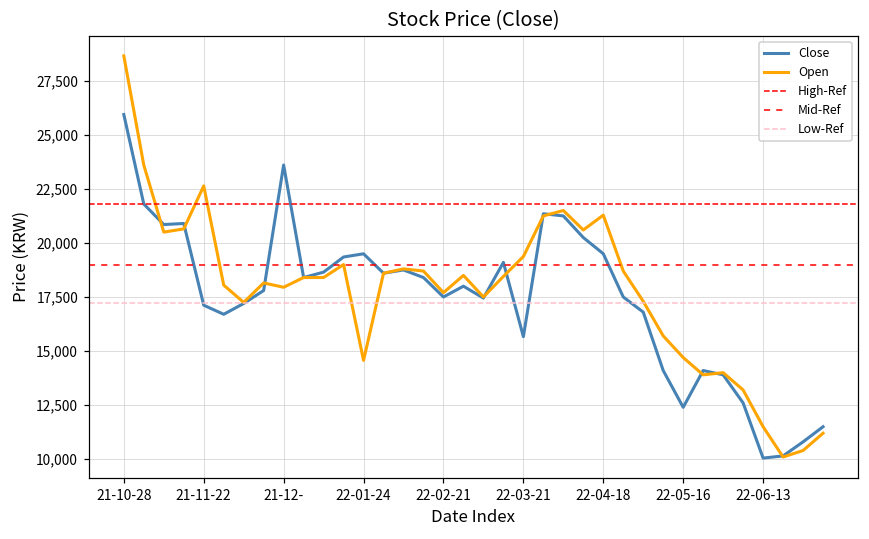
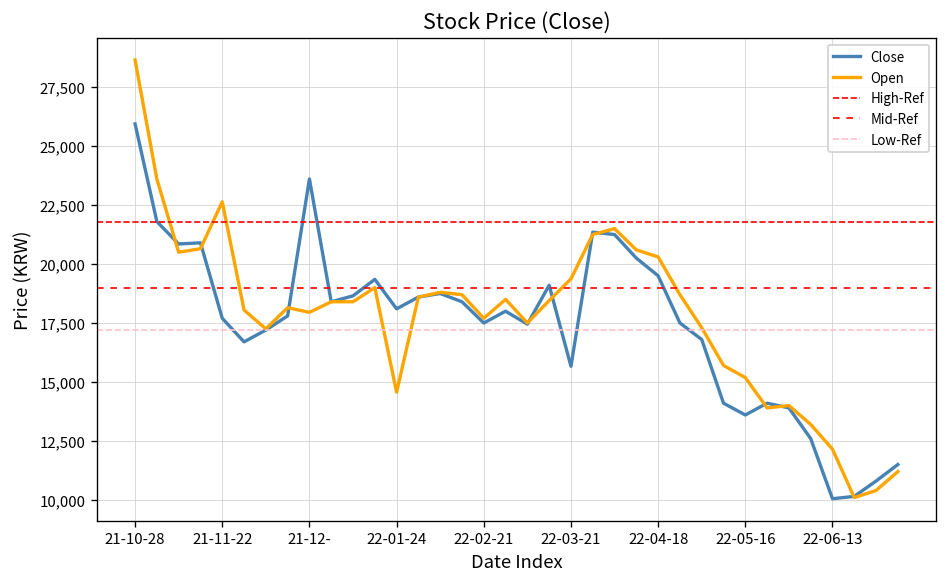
Close, 21-11-22: 17,100 -> 17,700
Close, 22-01-24: 19,500 -> 18,100
Open, 22-04-18: 21,300 -> 20,300
Close, 22-05-16: 12,400 -> 13,600
Open, 22-05-16: 14,700 -> 15,200
Open, 22-06-13: 11,500 -> 12,200
